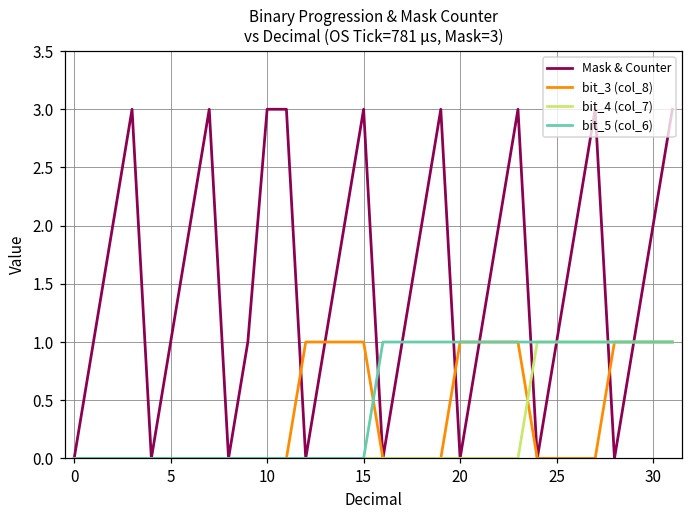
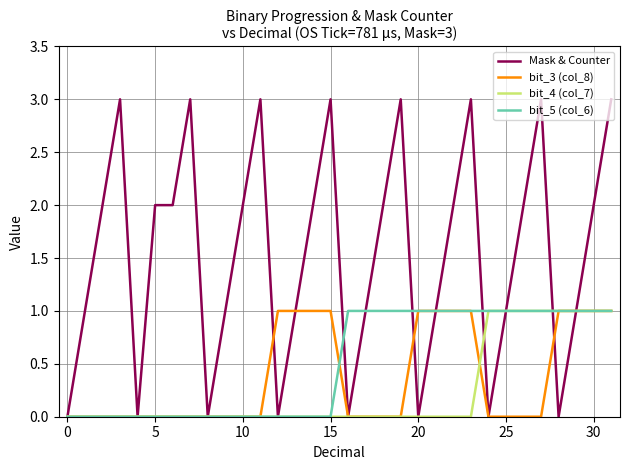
Mask & Counter, 5: 1 -> 2
Mask & Counter, 10: 3 -> 2
